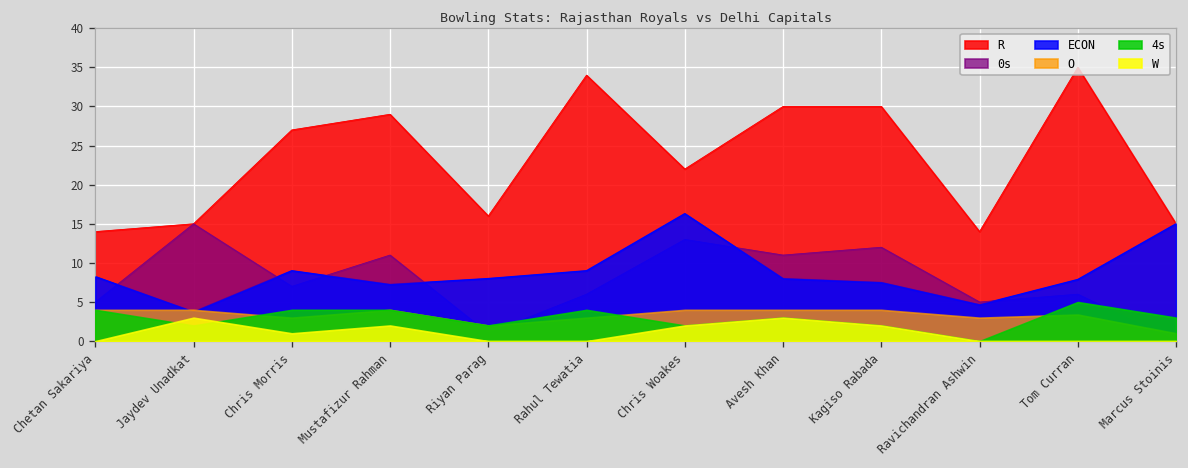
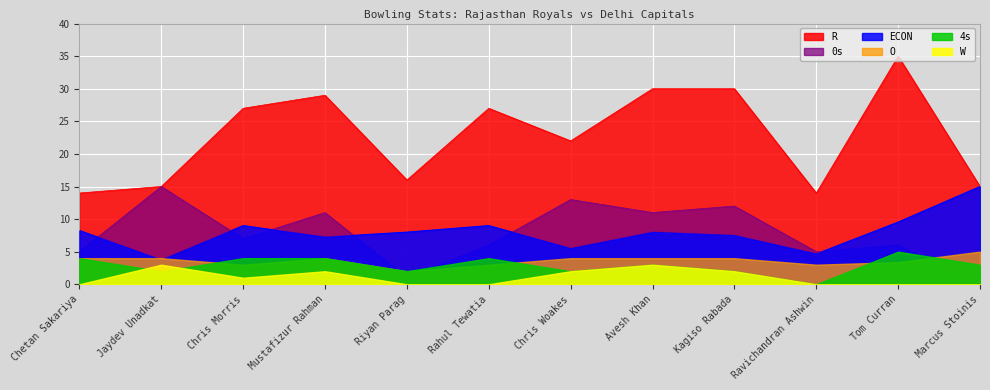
R, Rahul Tewatia: 34 -> 27
ECON, Chris Woakes: 16 -> 6
ECON, Tom Curran: 8 -> 10
O, Marcus Stoinis: 1 -> 5
